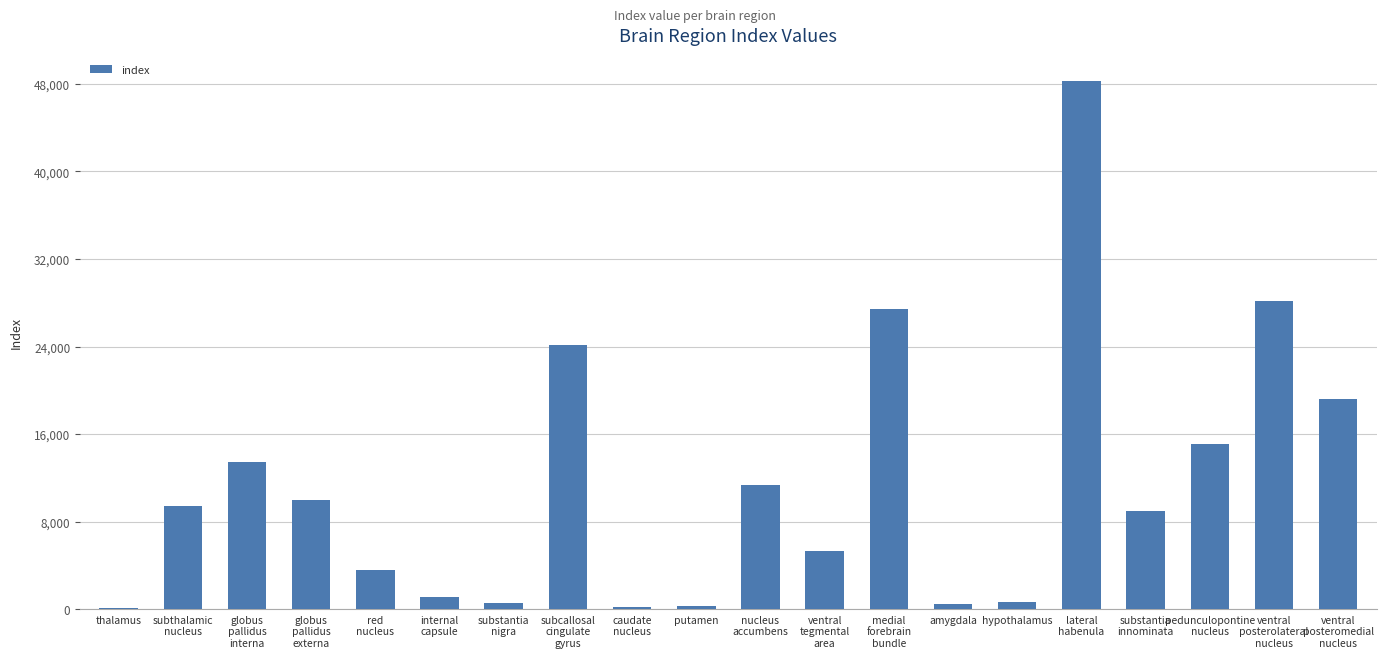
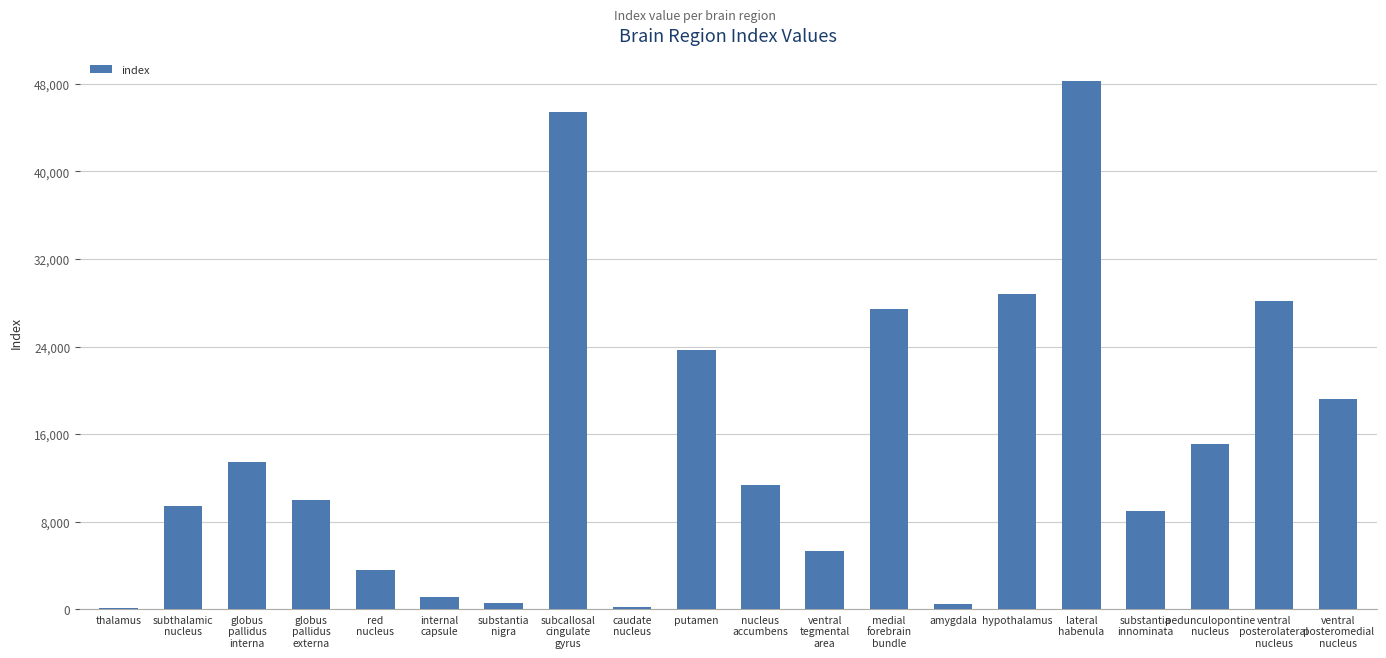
subcallosal cingulate gyrus: 24,100 -> 45,500
putamen: 300 -> 23,700
hypothalamus: 600 -> 28,800
